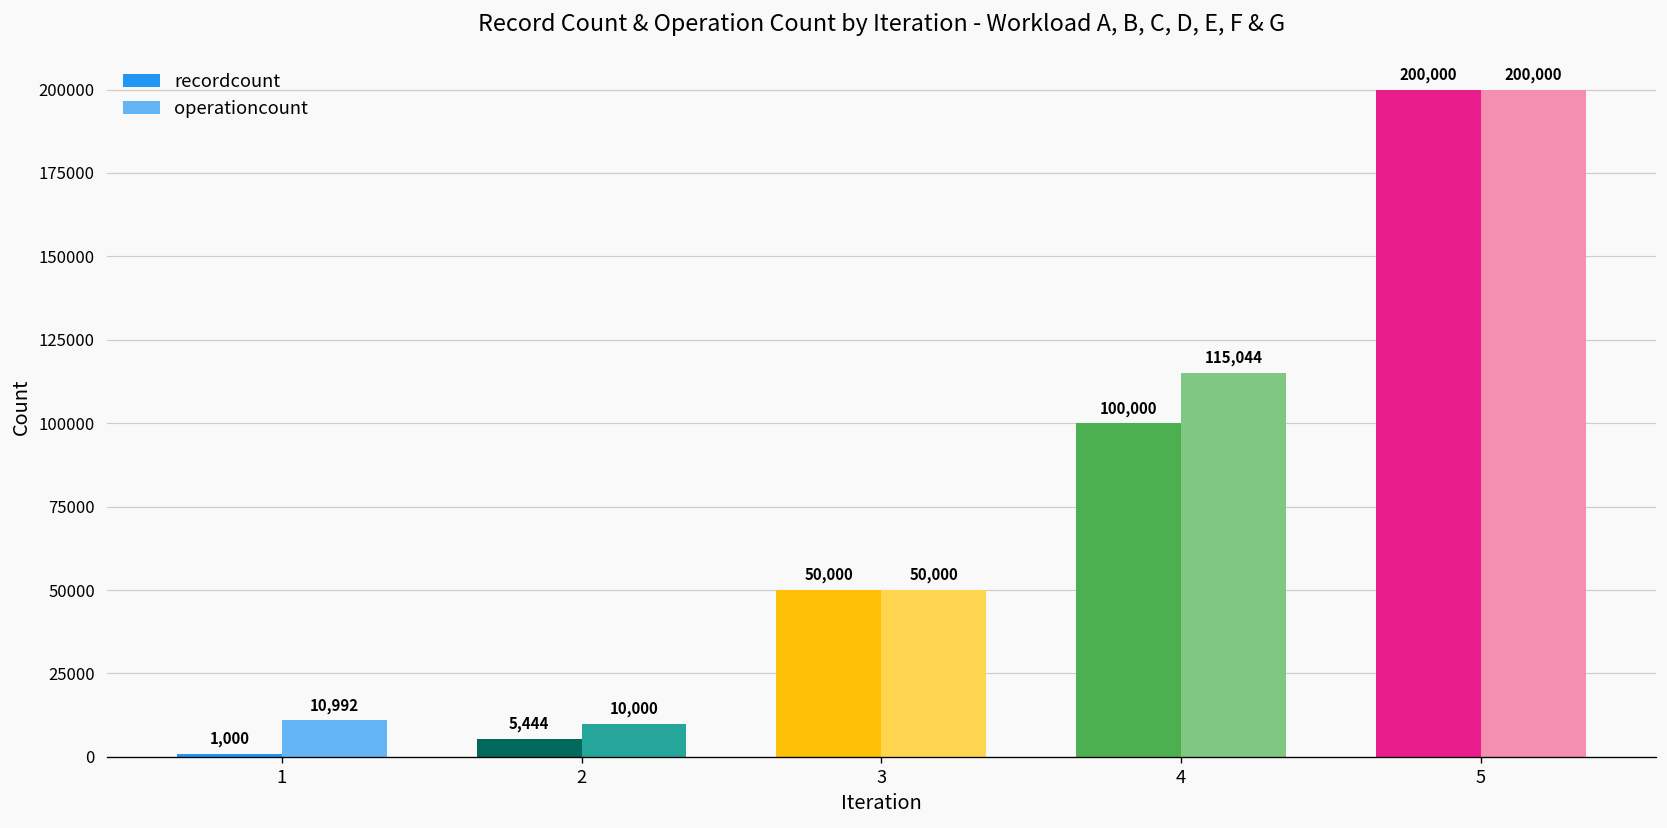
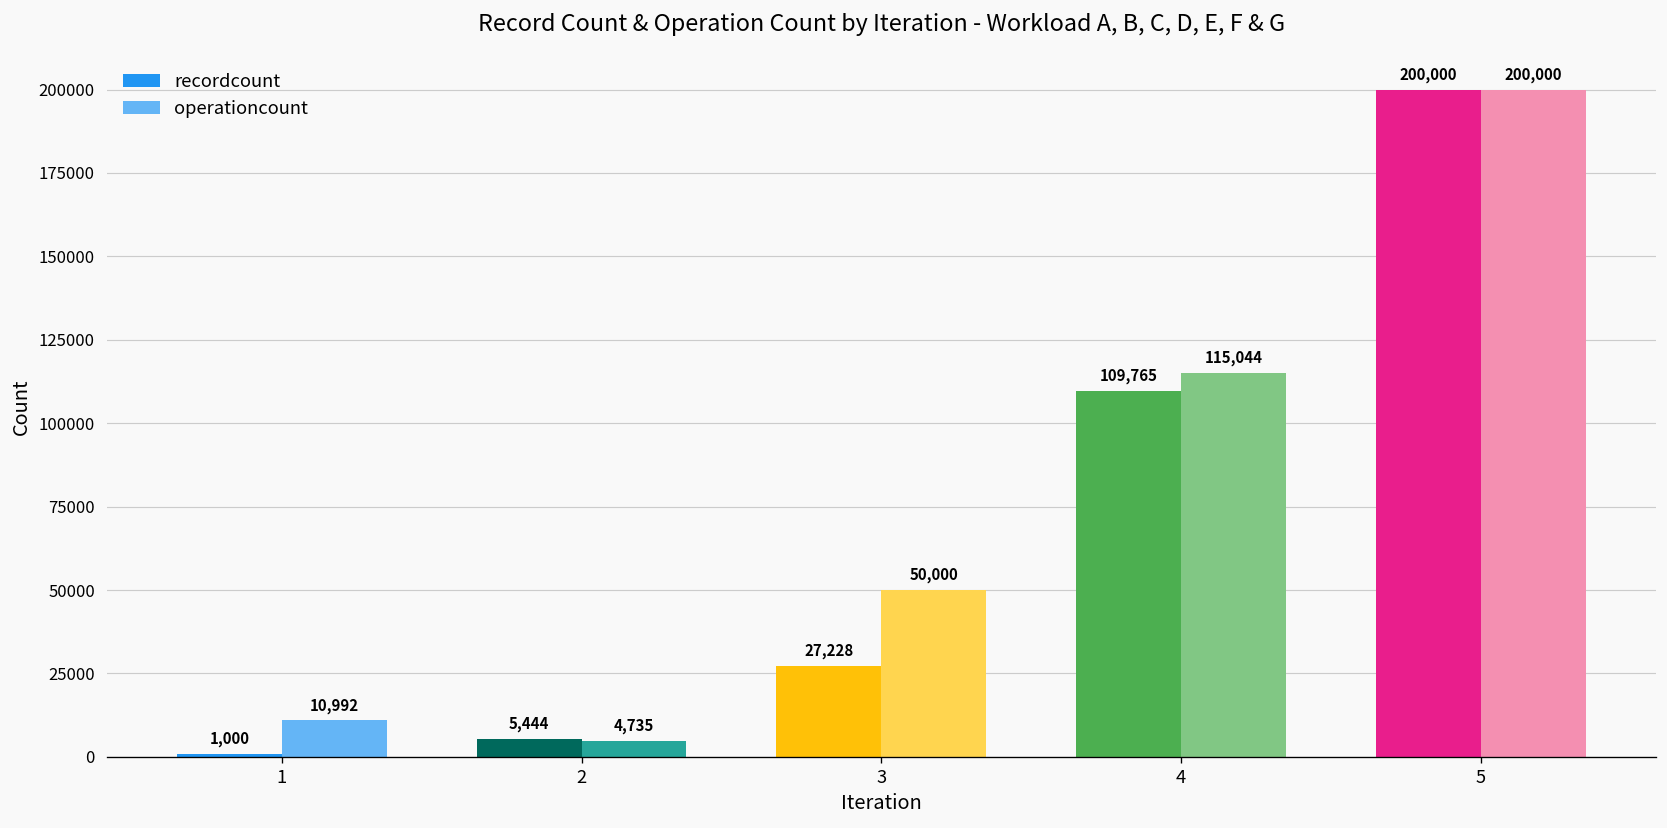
operationcount, 2: 10,000 -> 4,735
recordcount, 3: 50,000 -> 27,228
recordcount, 4: 100,000 -> 109,765
